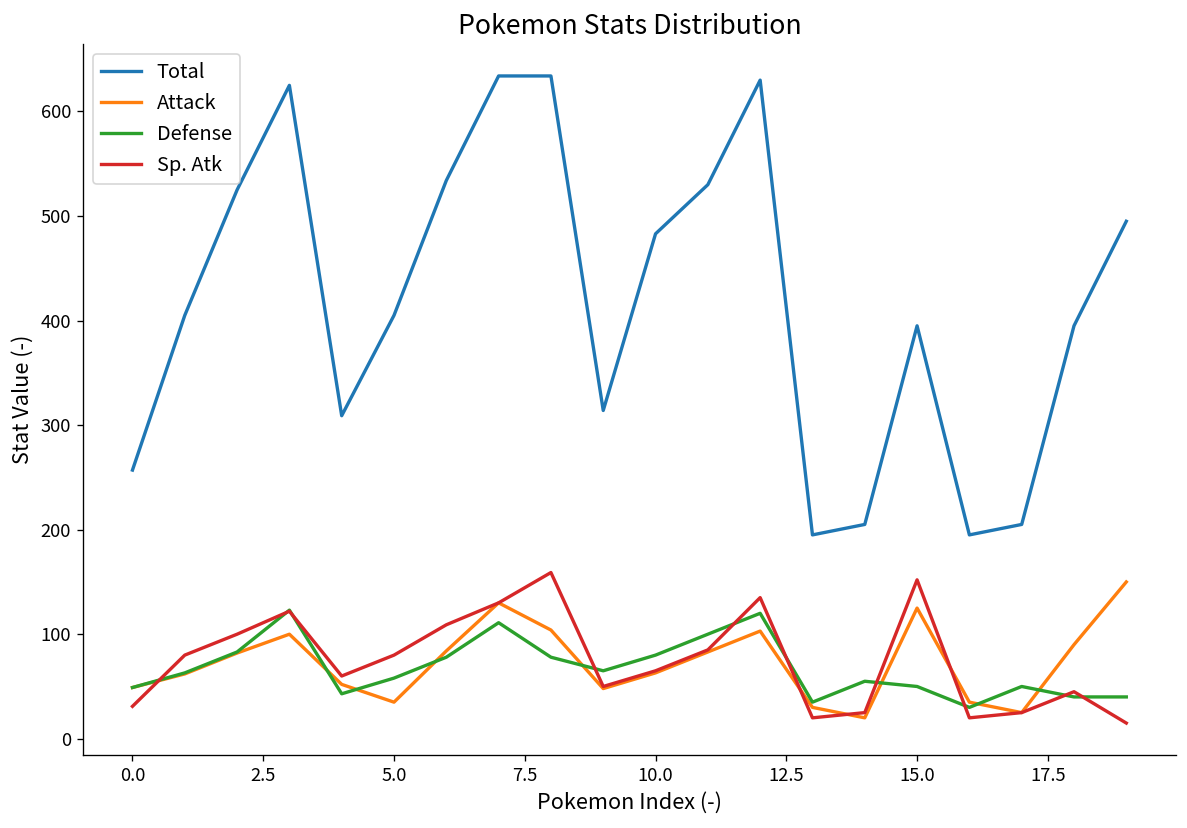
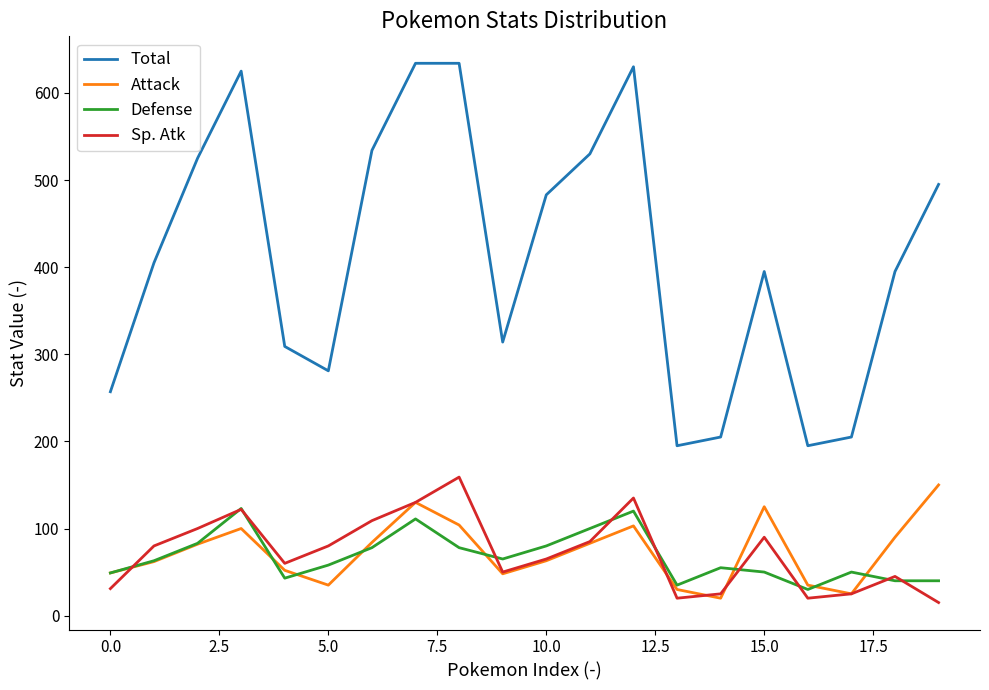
Total, 5.0: 410 -> 280
Sp. Atk, 15.0: 150 -> 90
